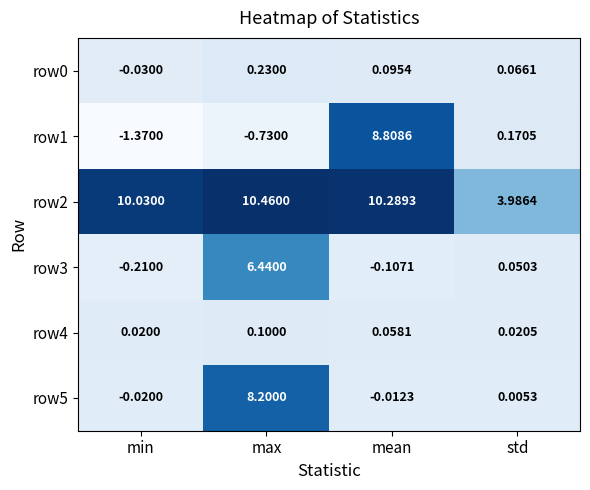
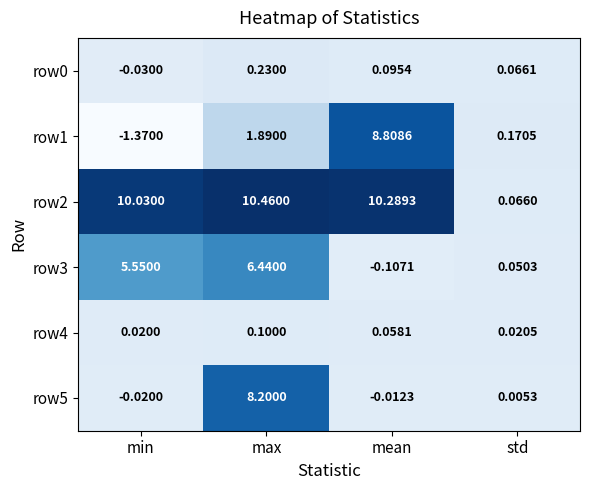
row1, max: -0.7300 -> 1.8900
row2, std: 3.9864 -> 0.0660
row3, min: -0.2100 -> 5.5500
